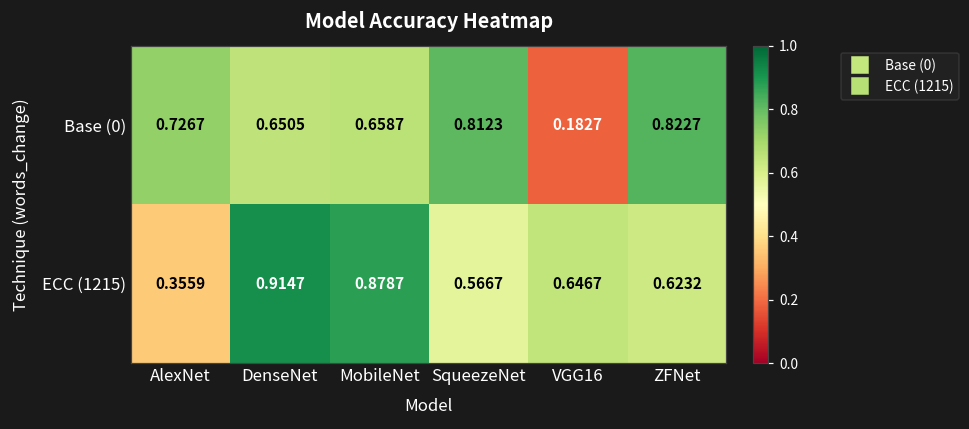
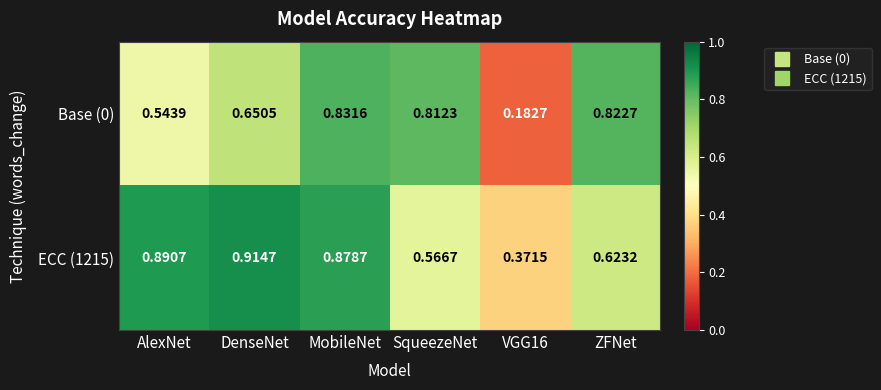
Base (0), AlexNet: 0.7267 -> 0.5439
Base (0), MobileNet: 0.6587 -> 0.8316
ECC (1215), AlexNet: 0.3559 -> 0.8907
ECC (1215), VGG16: 0.6467 -> 0.3715
